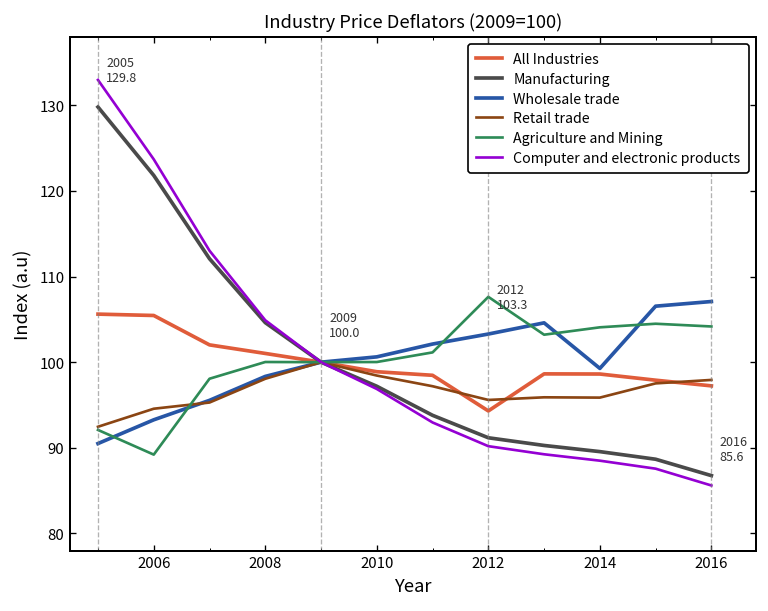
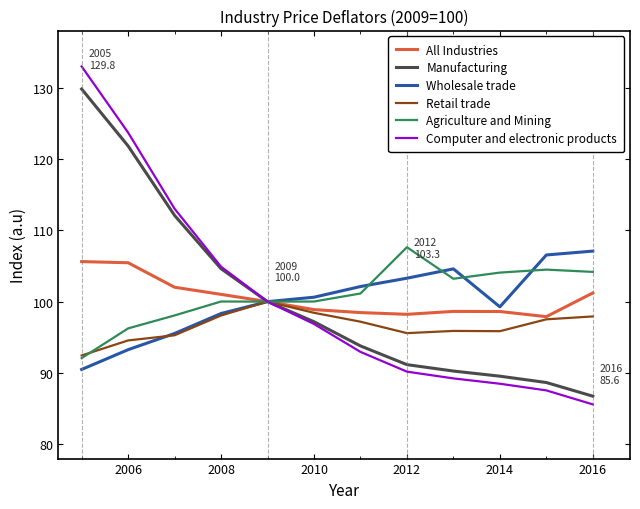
Agriculture and Mining, 2006: 89 -> 96
All Industries, 2012: 94 -> 98
All Industries, 2016: 97 -> 101
